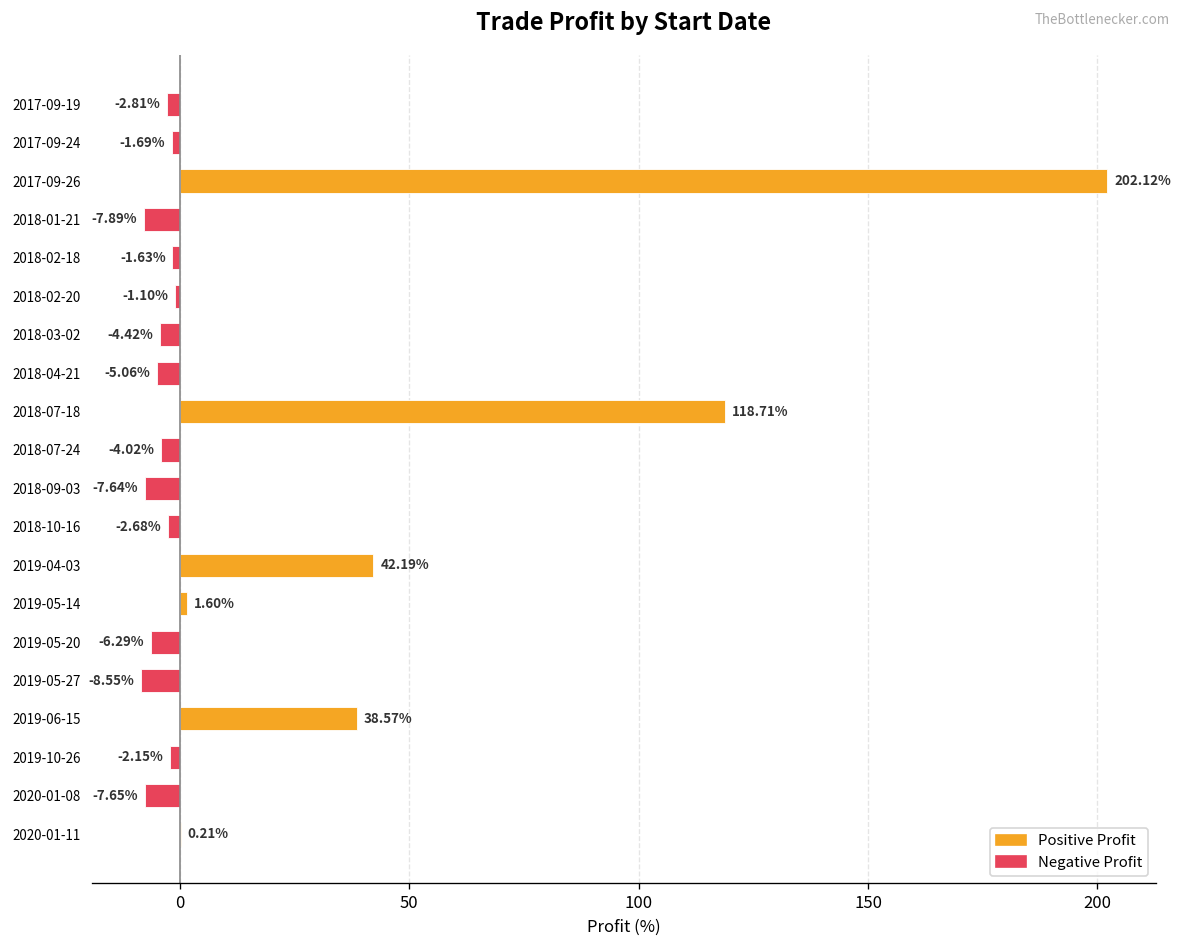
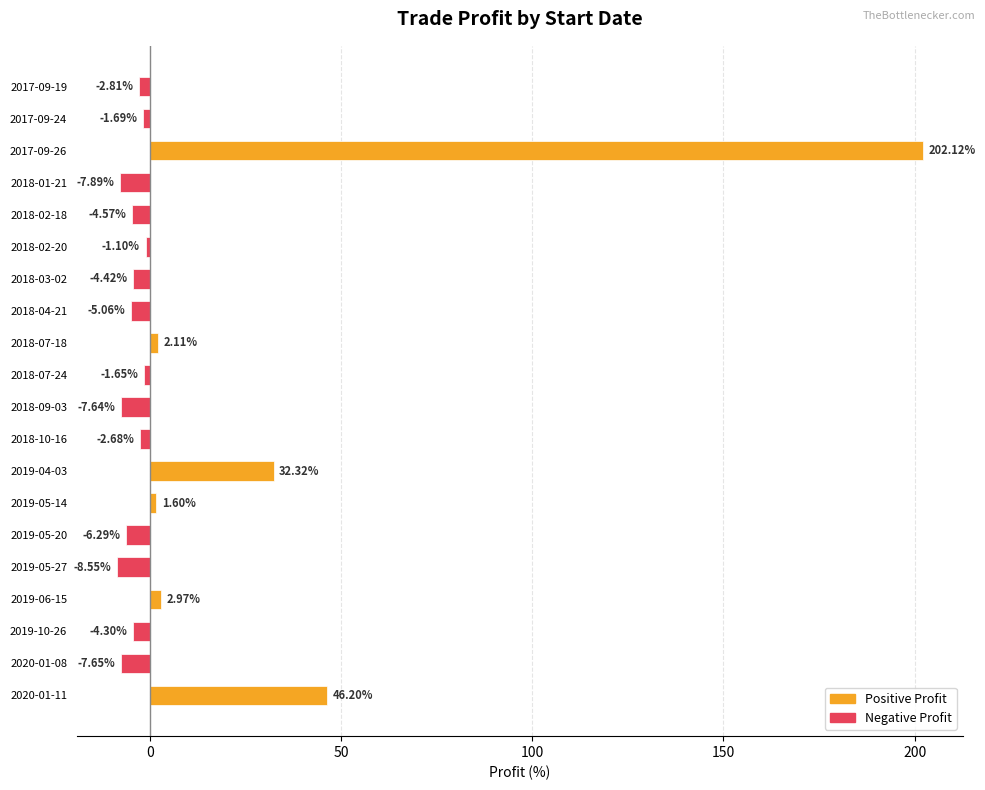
2018-02-18: -1.63% -> -4.57%
2018-07-18: 118.71% -> 2.11%
2018-07-24: -4.02% -> -1.65%
2019-04-03: 42.19% -> 32.32%
2019-06-15: 38.57% -> 2.97%
2019-10-26: -2.15% -> -4.30%
2020-01-11: 0.21% -> 46.20%
